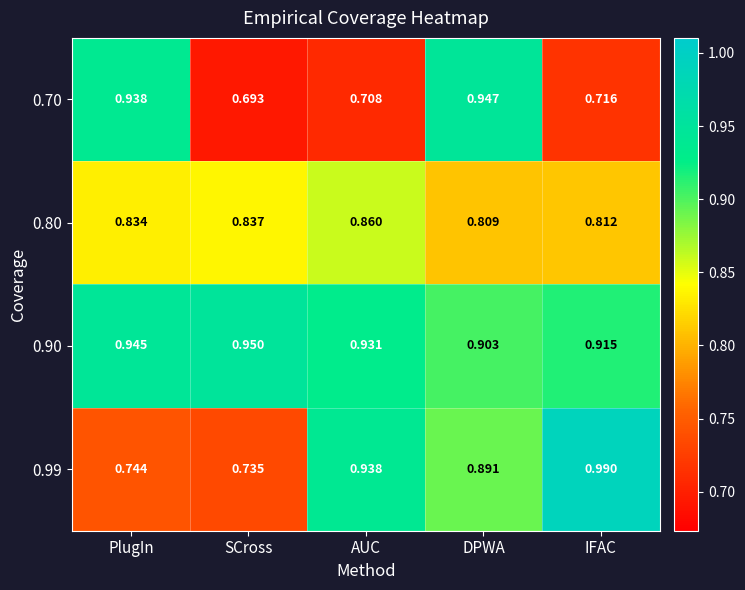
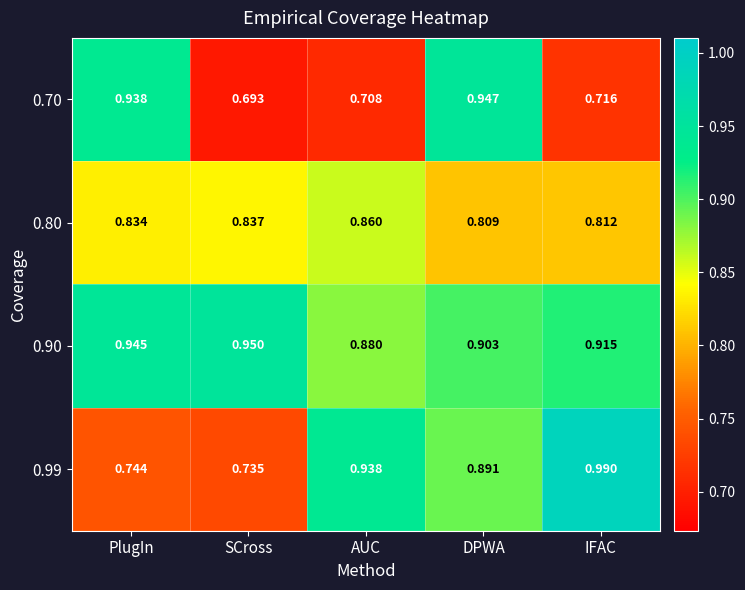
0.90, AUC: 0.931 -> 0.880
